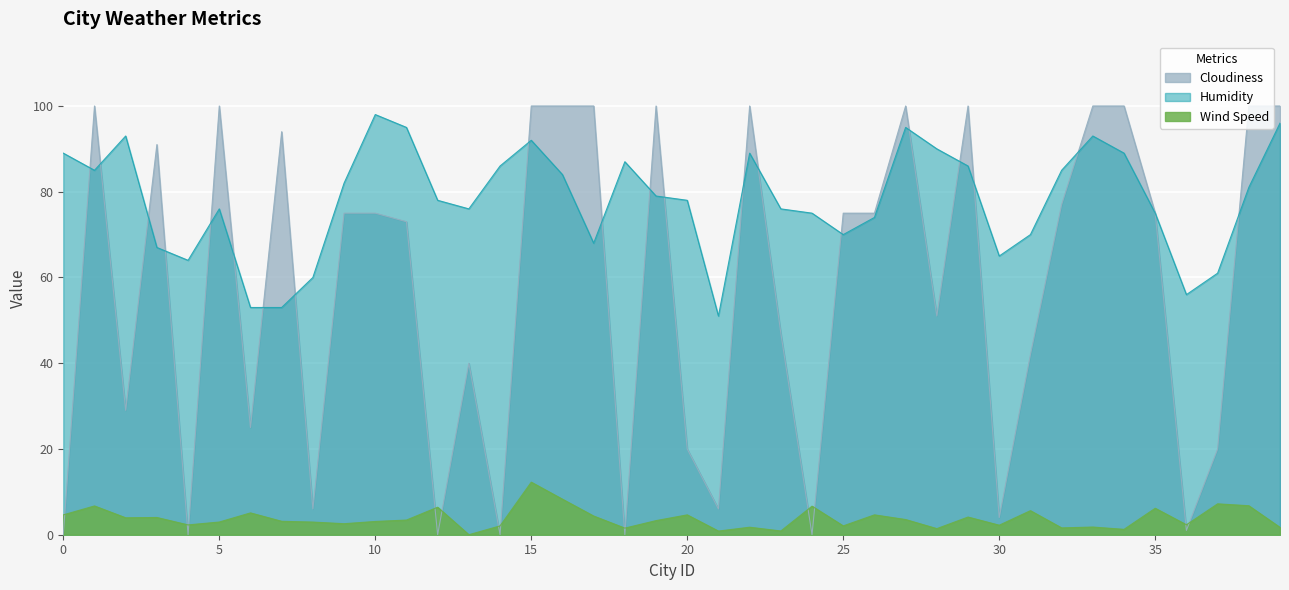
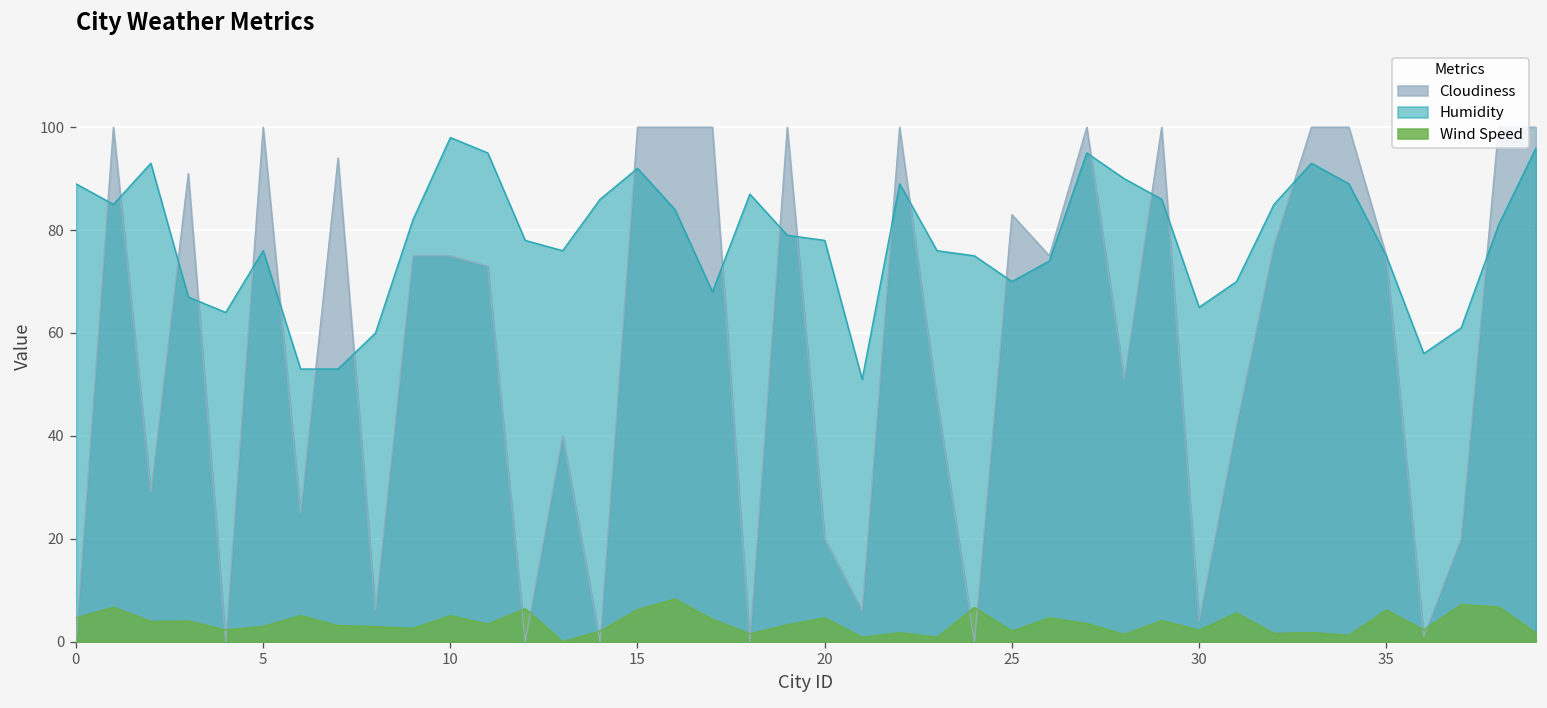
Wind Speed, 10: 3 -> 5
Wind Speed, 15: 12 -> 6
Cloudiness, 25: 75 -> 83
